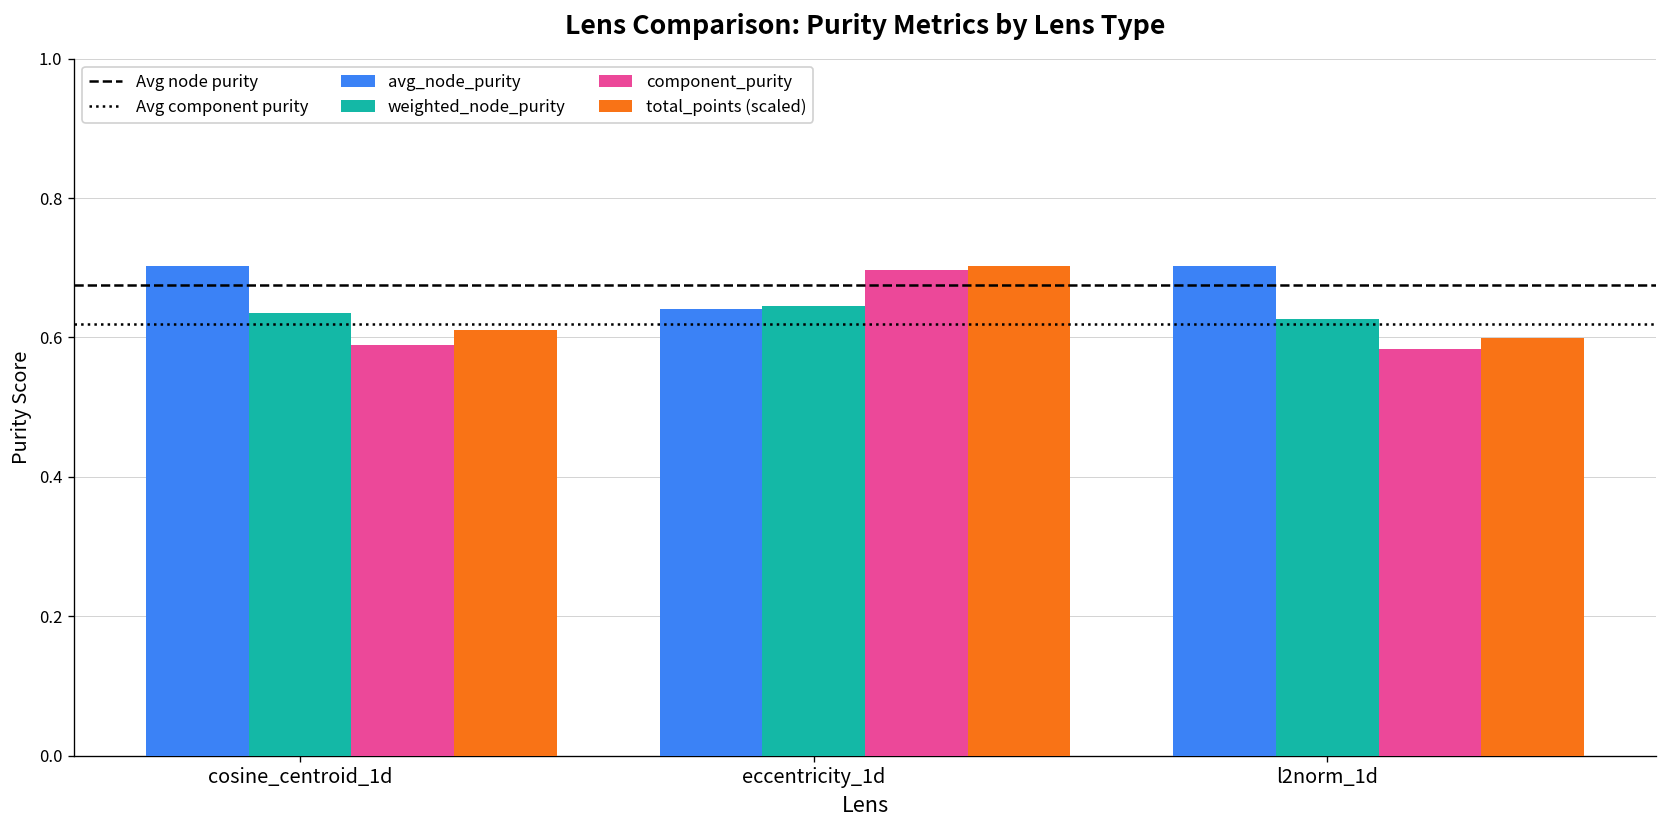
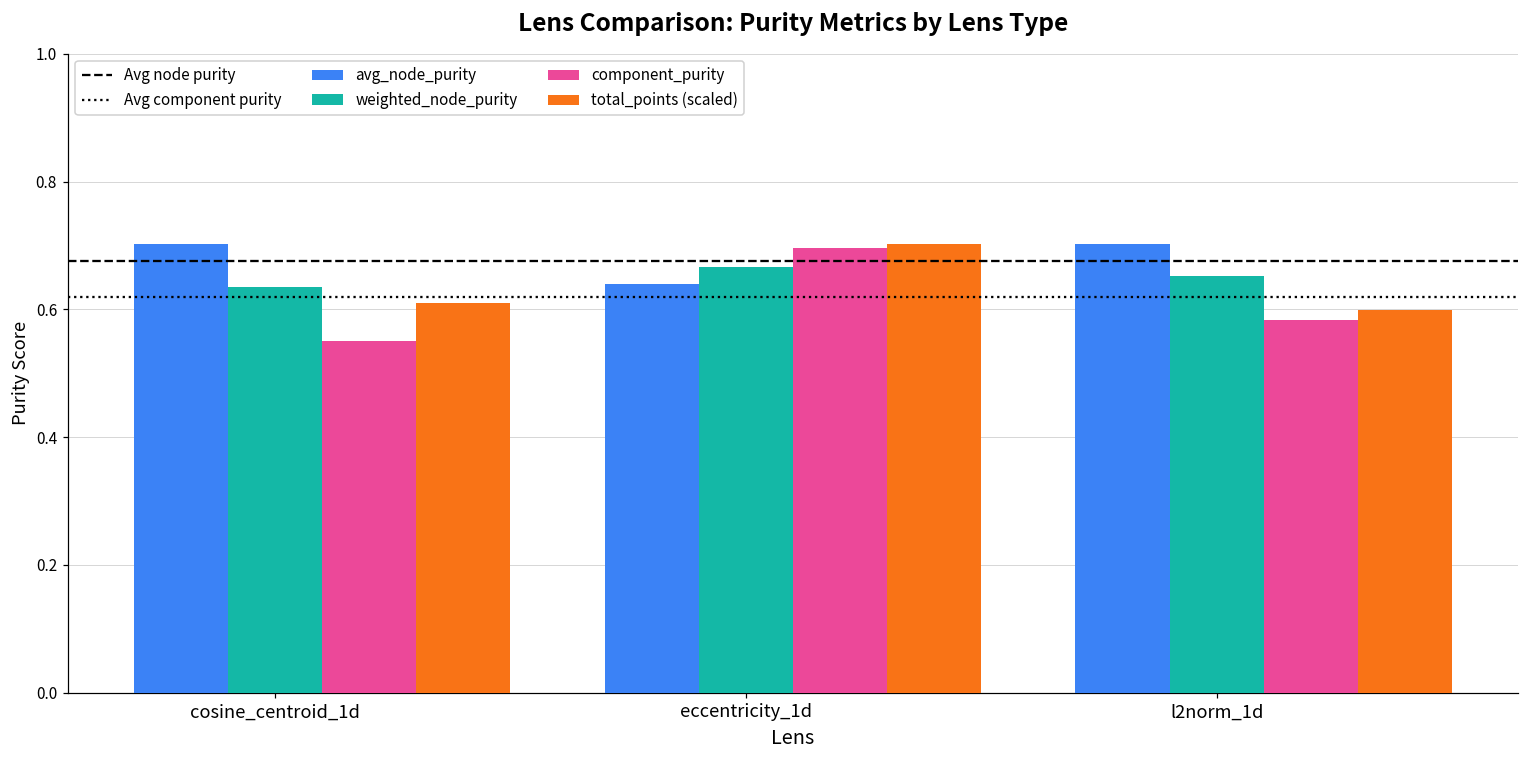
component_purity, cosine_centroid_1d: 0.59 -> 0.55
weighted_node_purity, eccentricity_1d: 0.65 -> 0.67
weighted_node_purity, l2norm_1d: 0.63 -> 0.65
